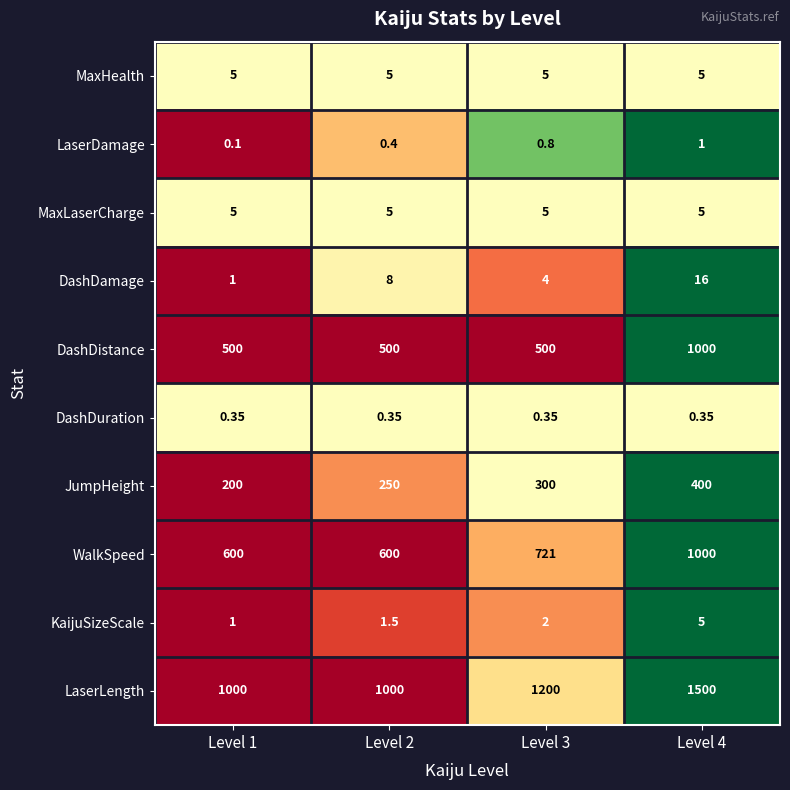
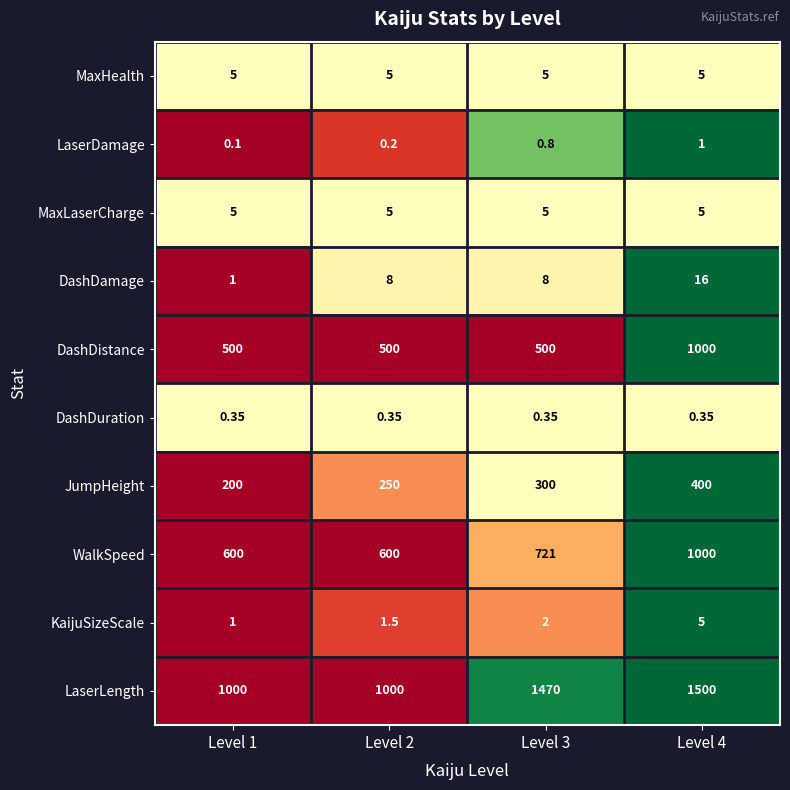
LaserDamage, Level 2: 0.4 -> 0.2
DashDamage, Level 3: 4 -> 8
LaserLength, Level 3: 1200 -> 1470
